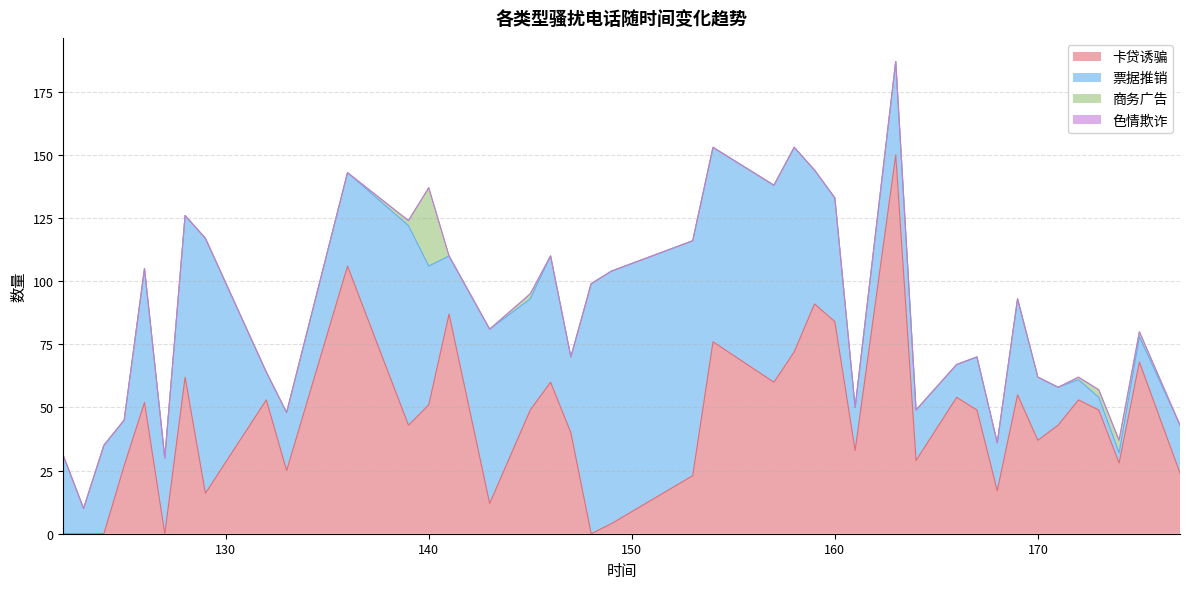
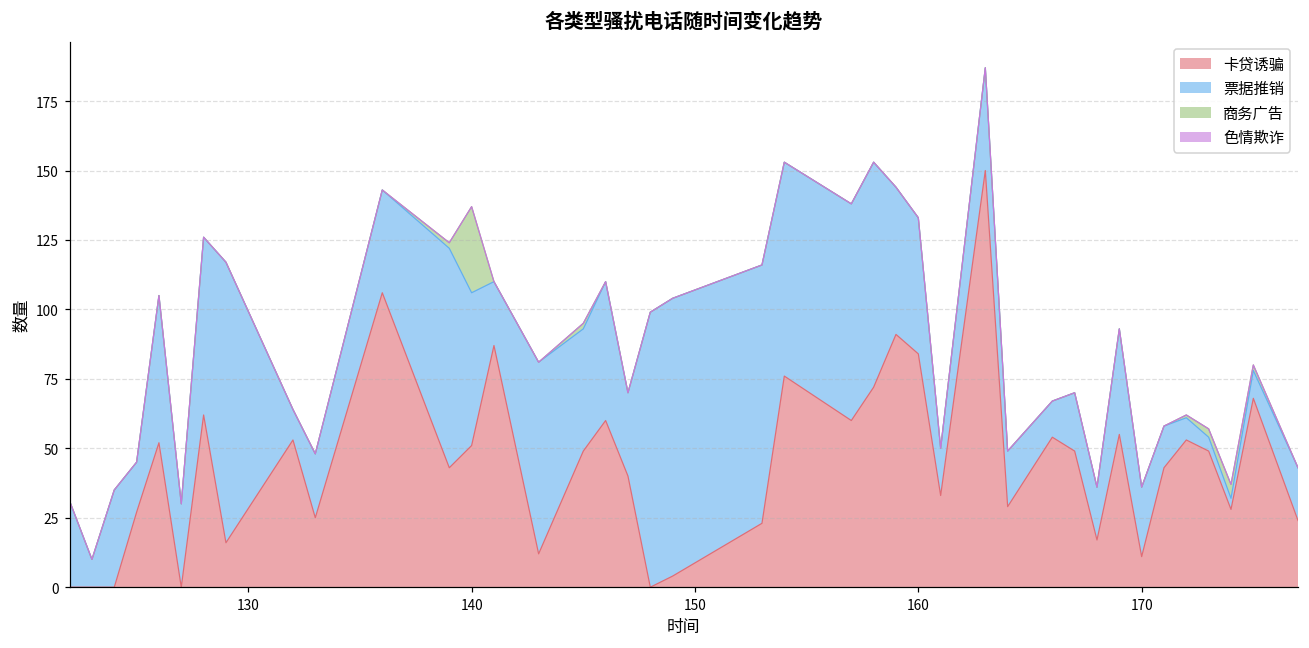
卡贷诱骗, 170: 37 -> 11
